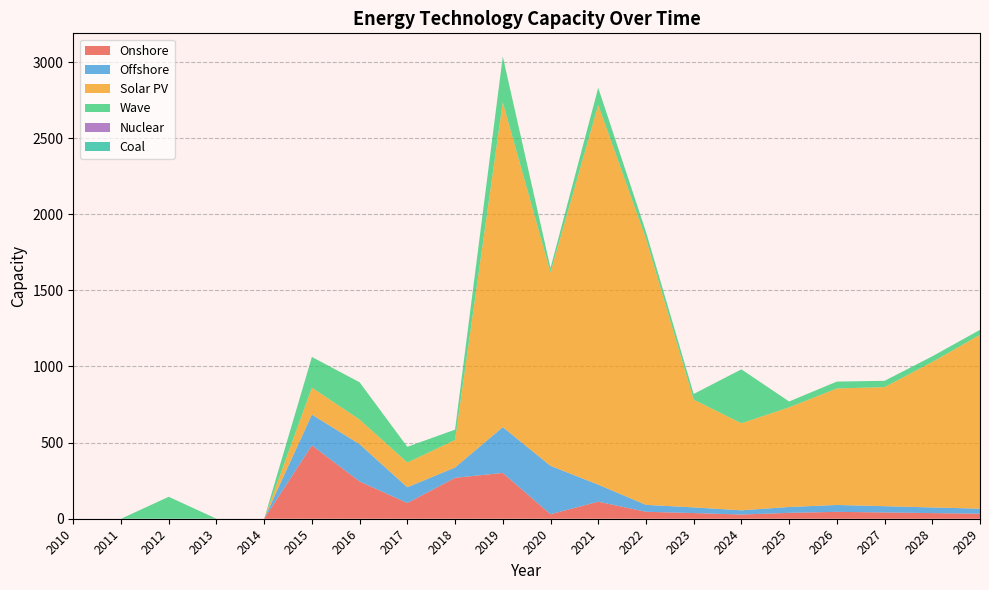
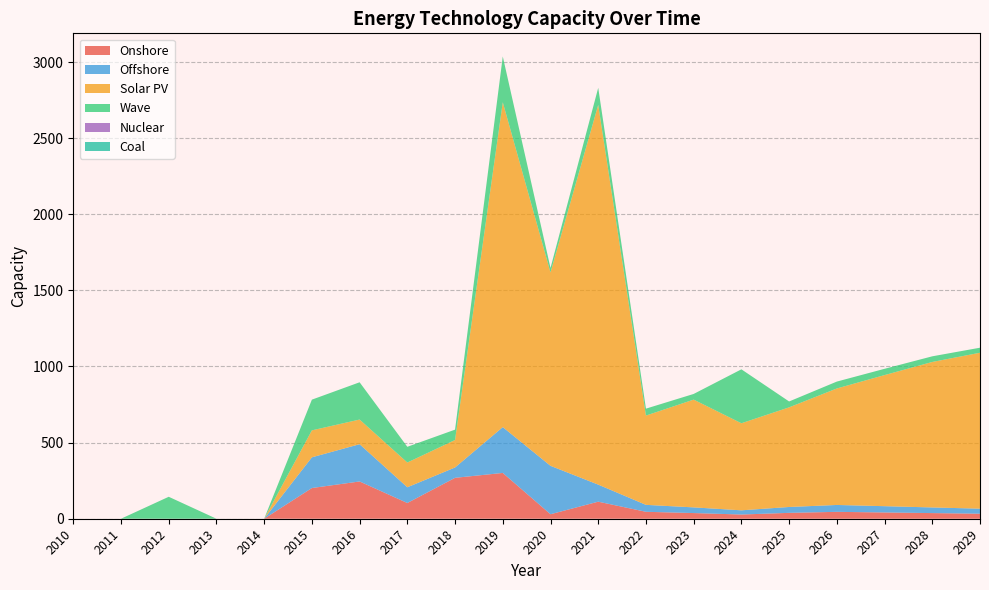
Onshore, 2015: 480 -> 200
Solar PV, 2022: 1750 -> 590
Solar PV, 2027: 780 -> 860
Solar PV, 2029: 1140 -> 1020
